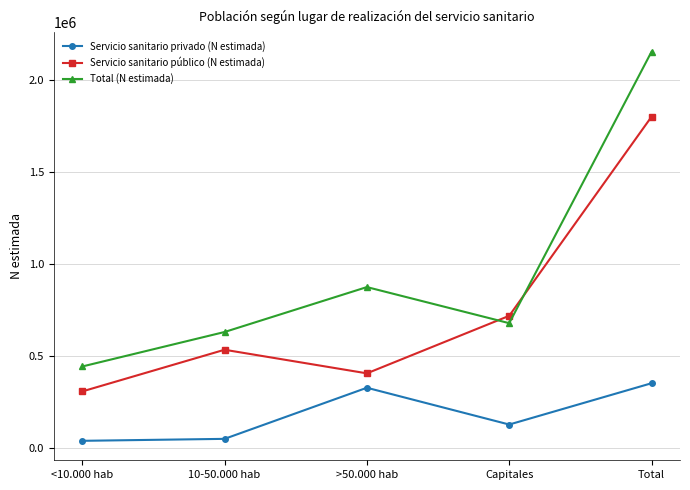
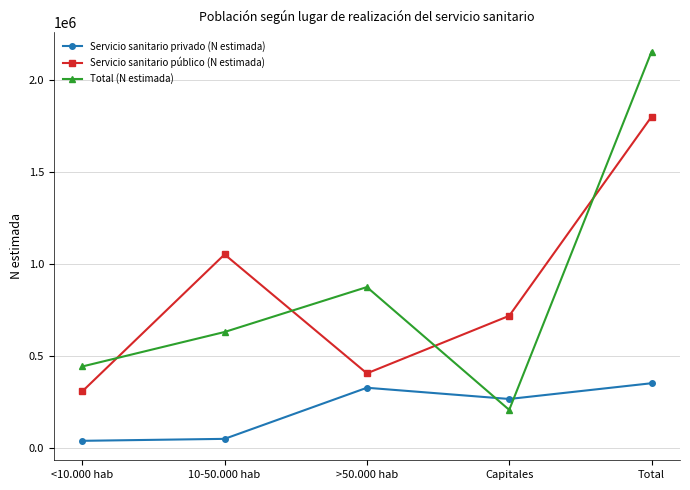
Servicio sanitario público (N estimada), 10-50.000 hab: 530000 -> 1050000
Servicio sanitario privado (N estimada), Capitales: 130000 -> 270000
Total (N estimada), Capitales: 680000 -> 210000
